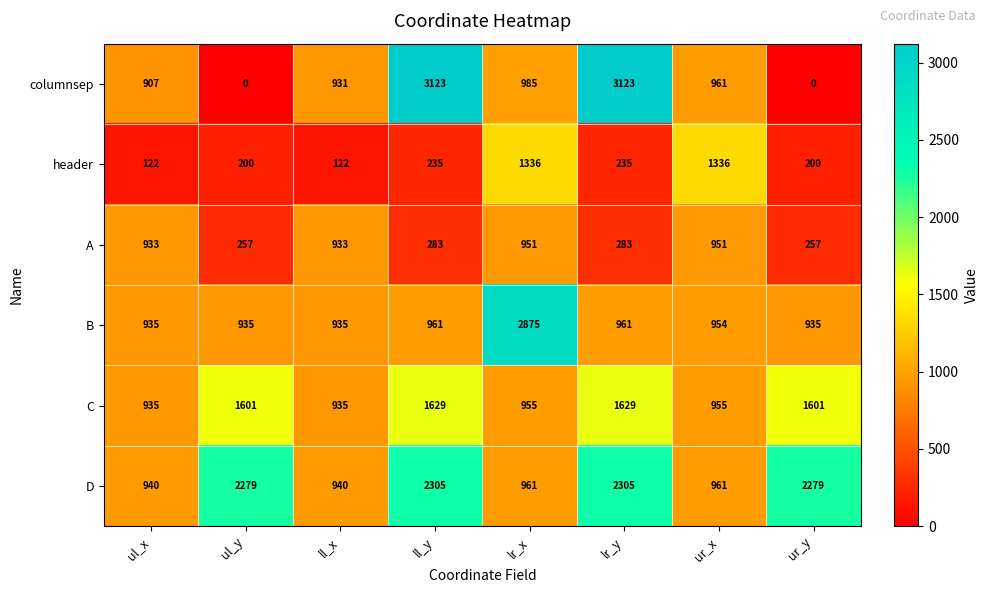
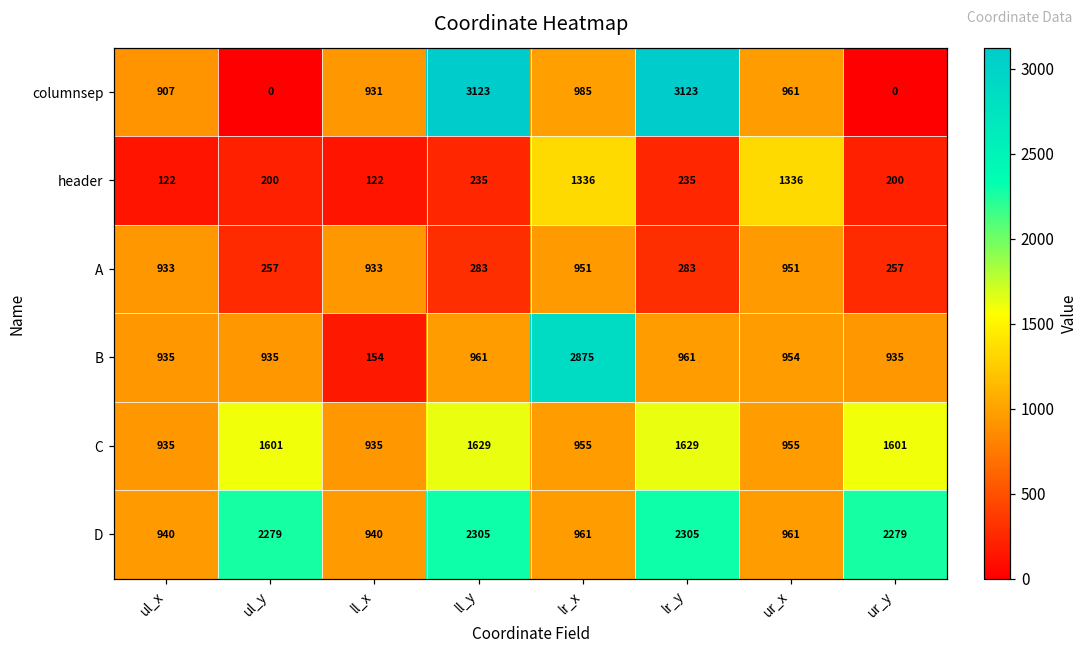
B, ll_x: 935 -> 154
